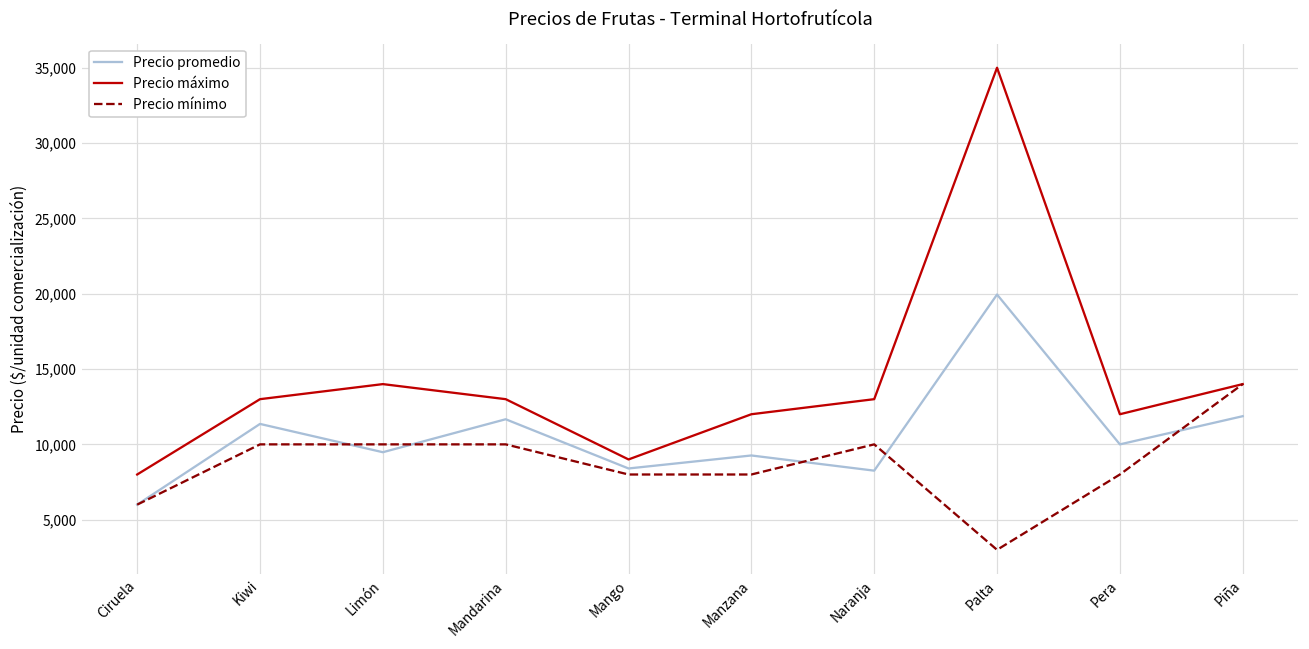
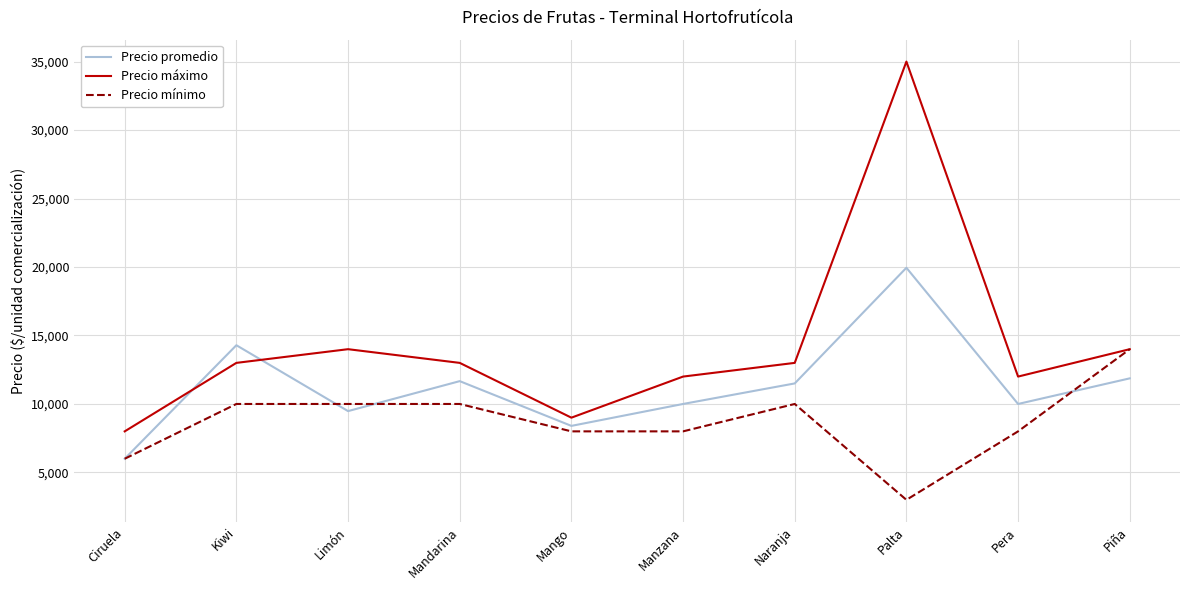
Precio promedio, Kiwi: 11,400 -> 14,300
Precio promedio, Manzana: 9,300 -> 10,000
Precio promedio, Naranja: 8,300 -> 11,500
